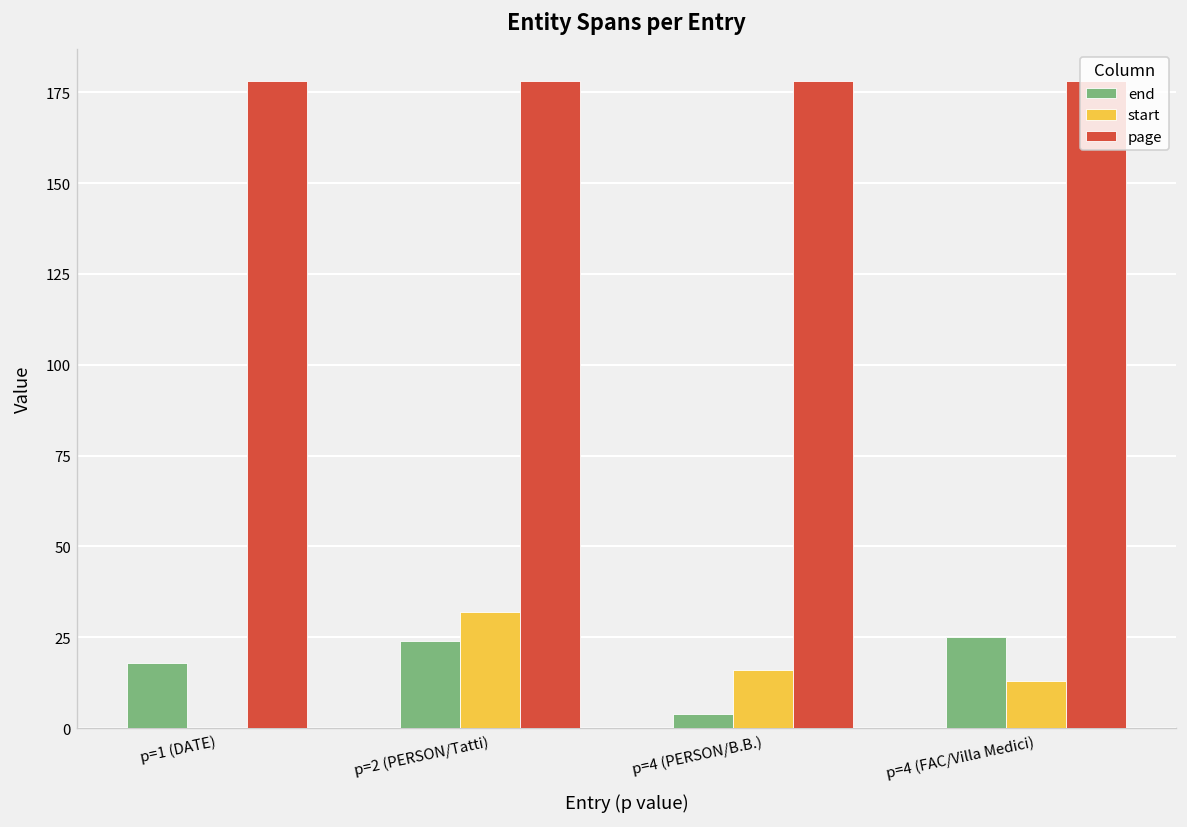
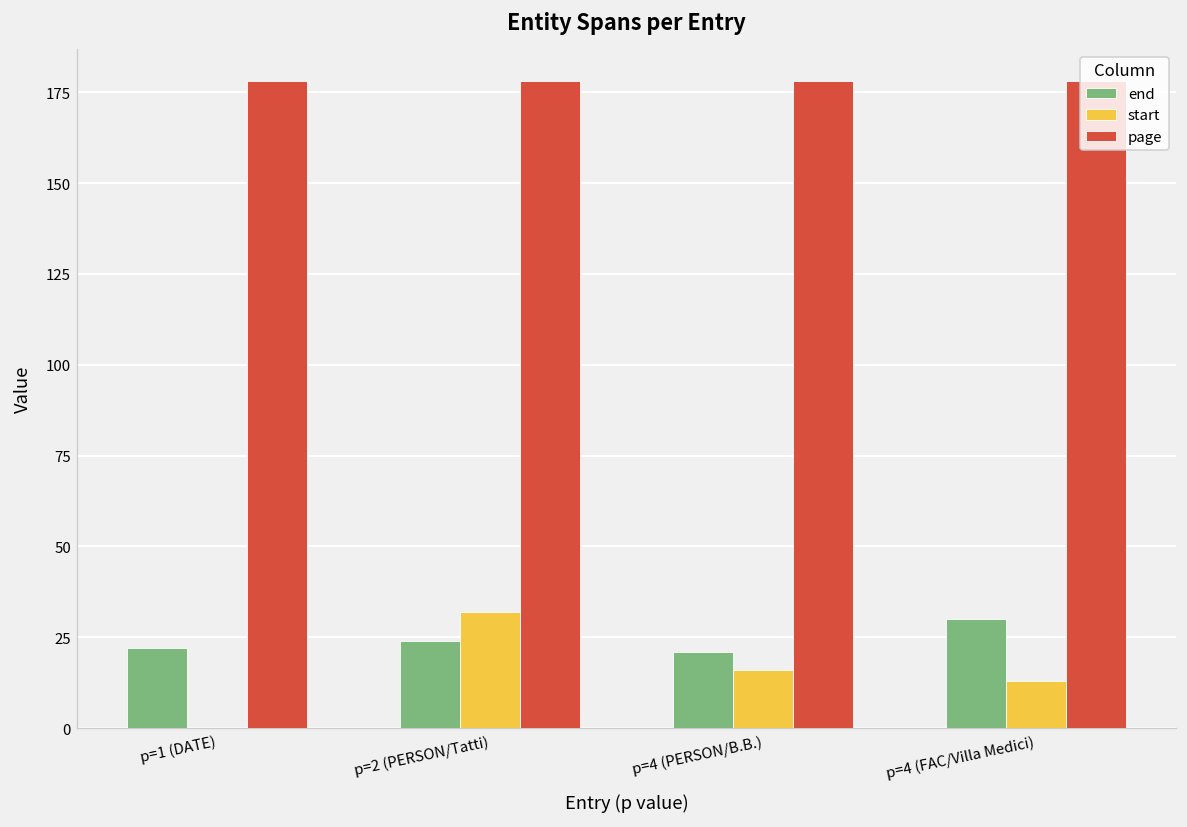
end, p=1 (DATE): 18 -> 22
end, p=4 (PERSON/B.B.): 4 -> 21
end, p=4 (FAC/Villa Medici): 25 -> 30
